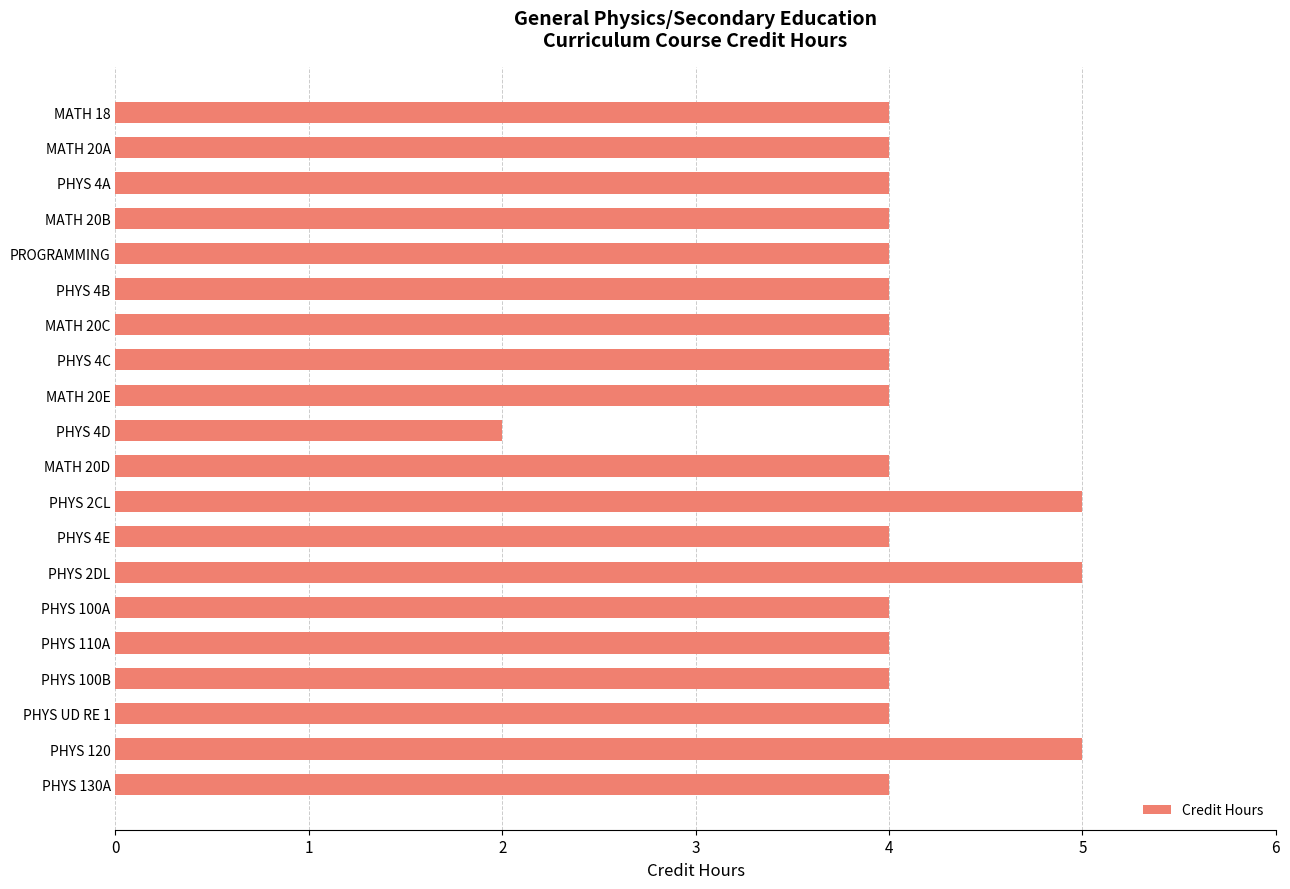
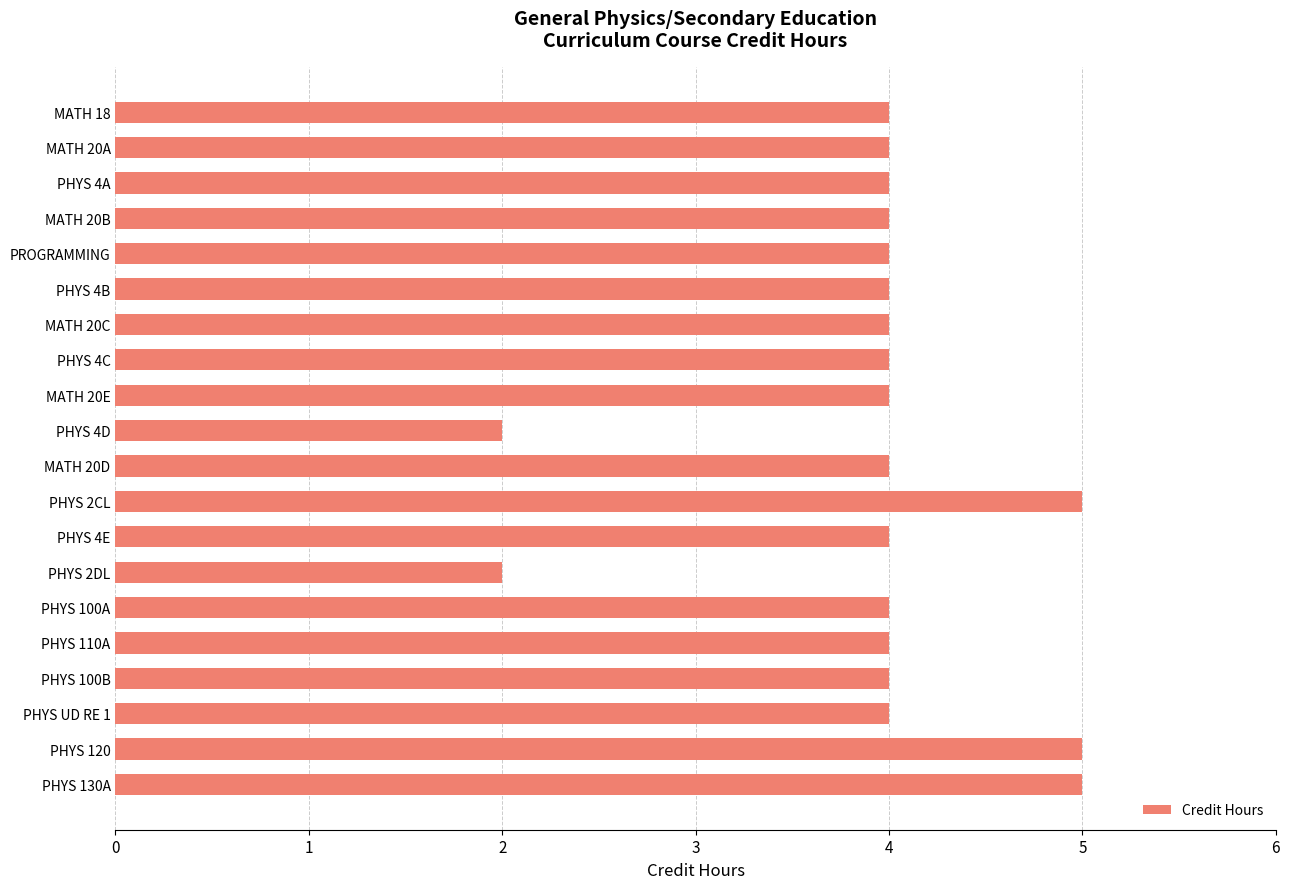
PHYS 2DL: 5 -> 2
PHYS 130A: 4 -> 5
